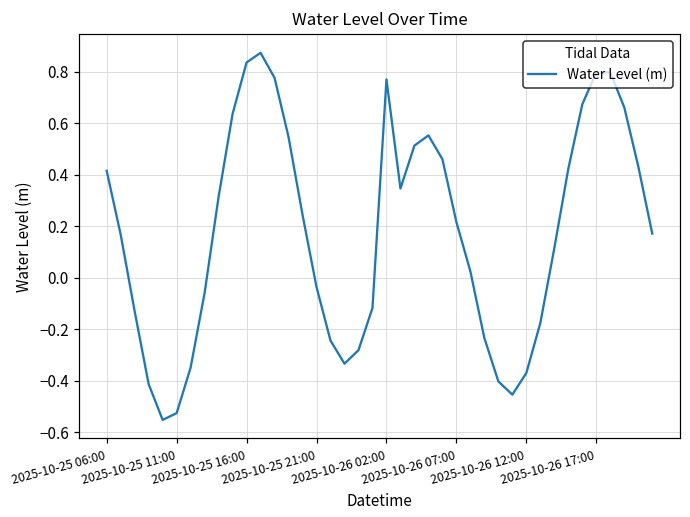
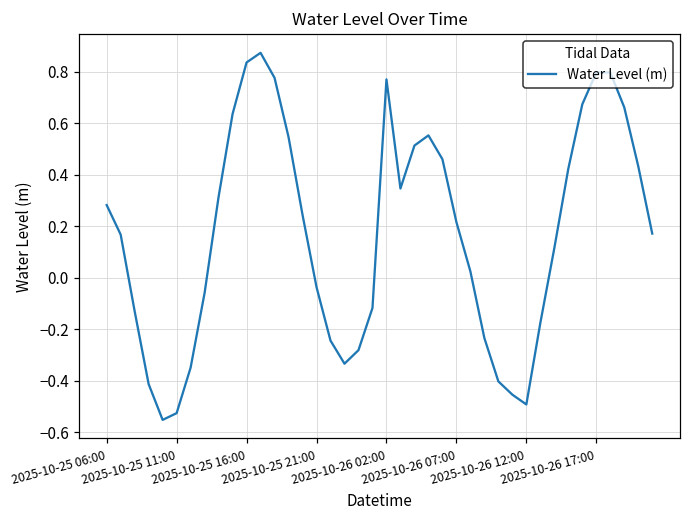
2025-10-25 06:00: 0.42 -> 0.28
2025-10-26 12:00: -0.37 -> -0.49
